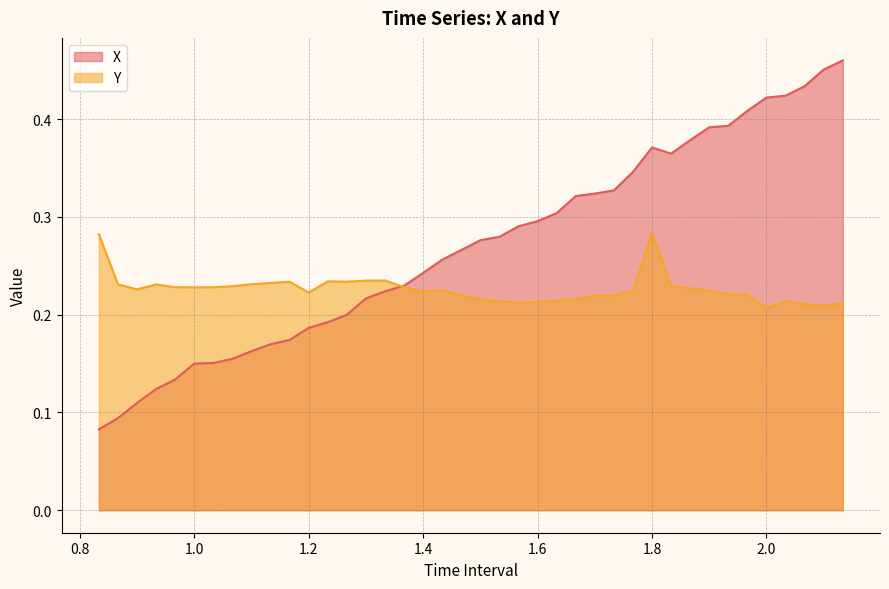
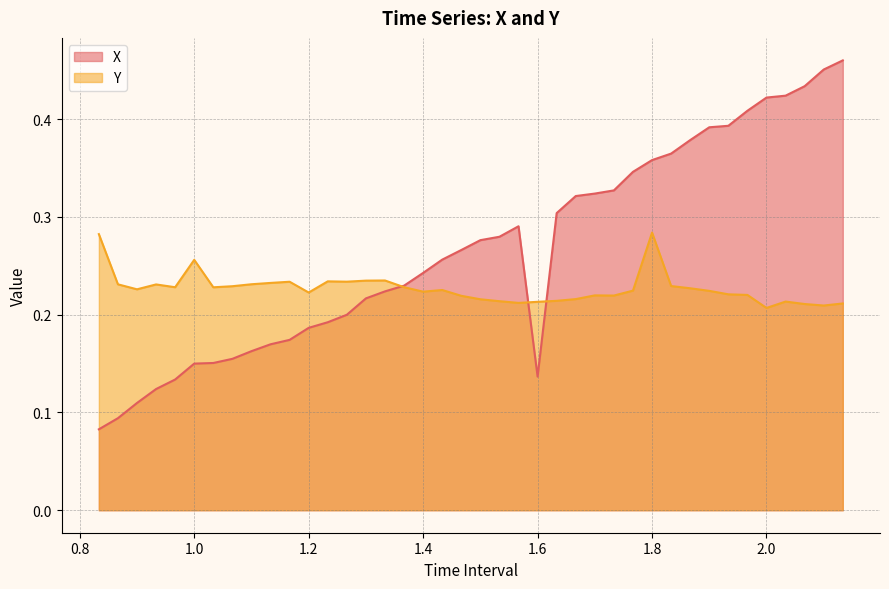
Y, 1.0: 0.23 -> 0.26
X, 1.6: 0.30 -> 0.14
X, 1.8: 0.37 -> 0.36
